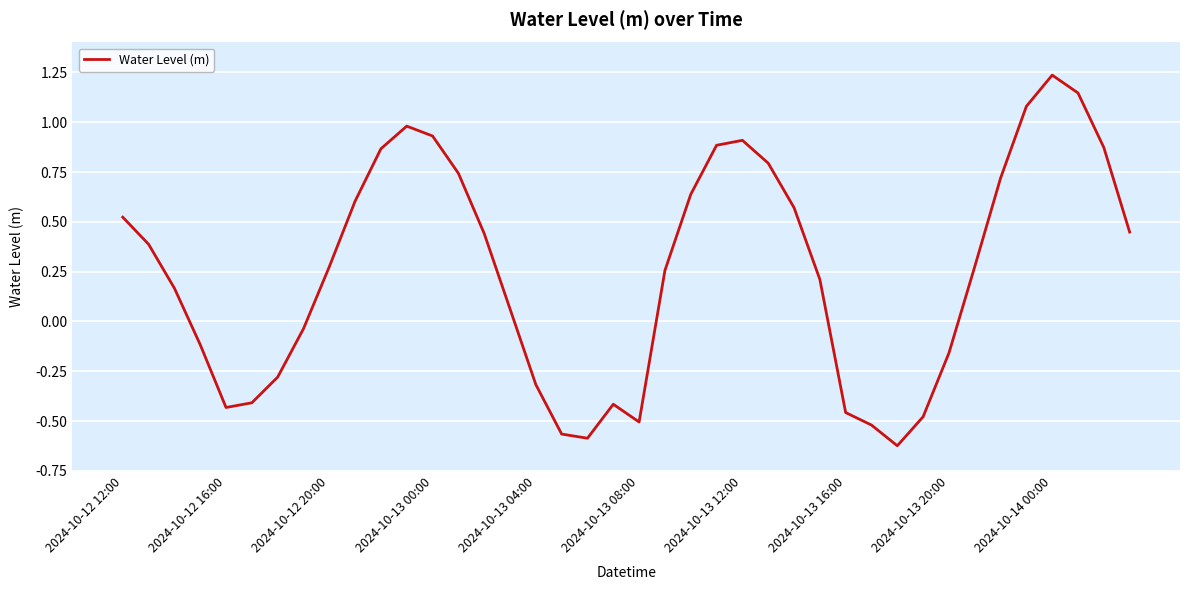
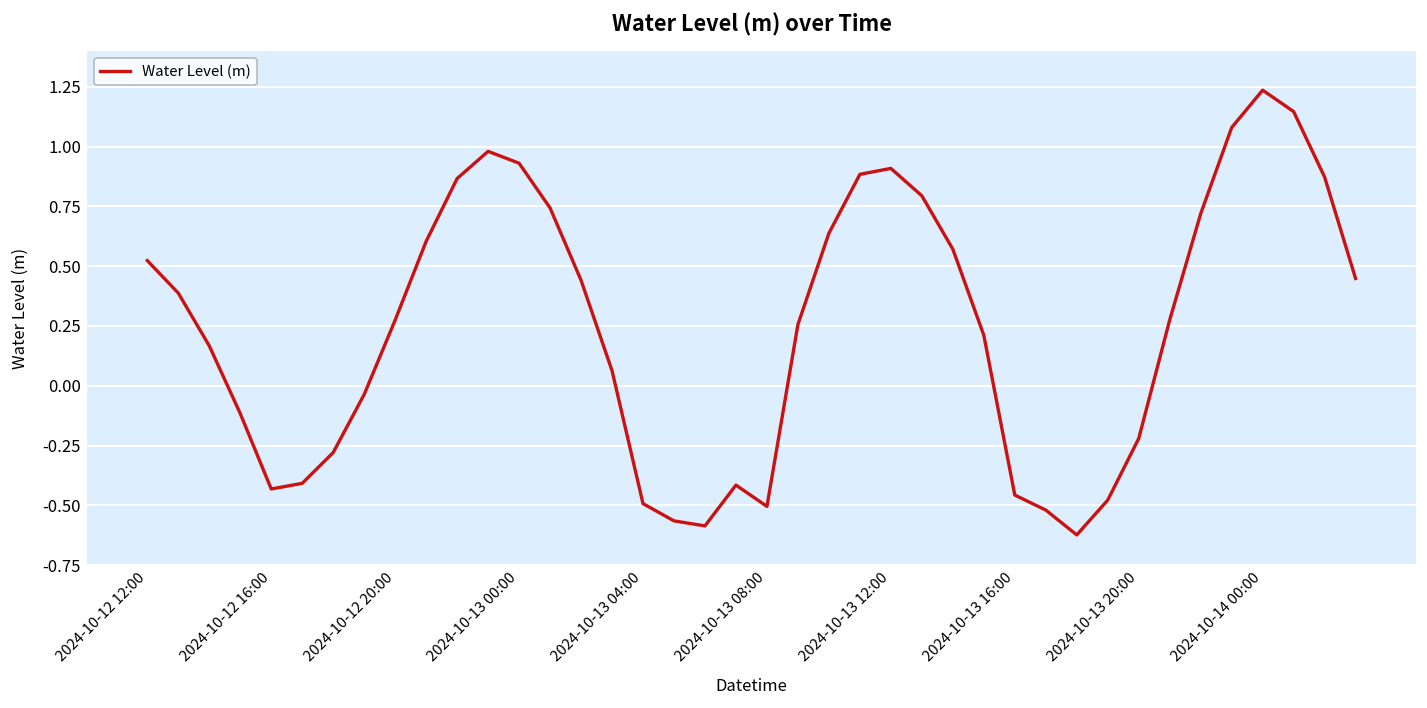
2024-10-13 04:00: -0.32 -> -0.49
2024-10-13 20:00: -0.16 -> -0.22
